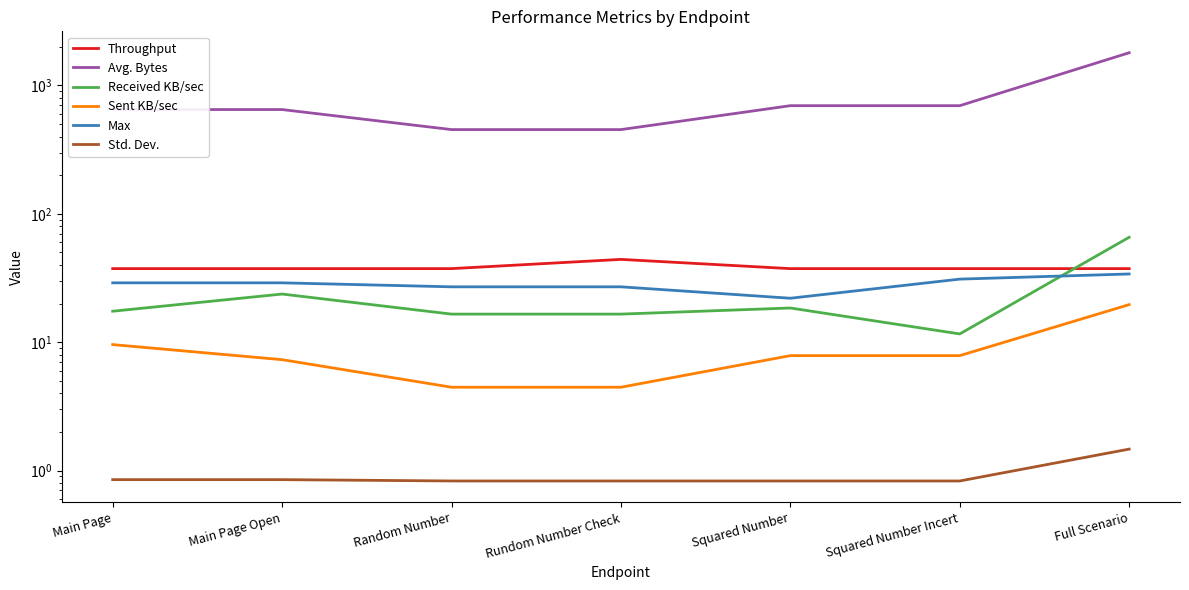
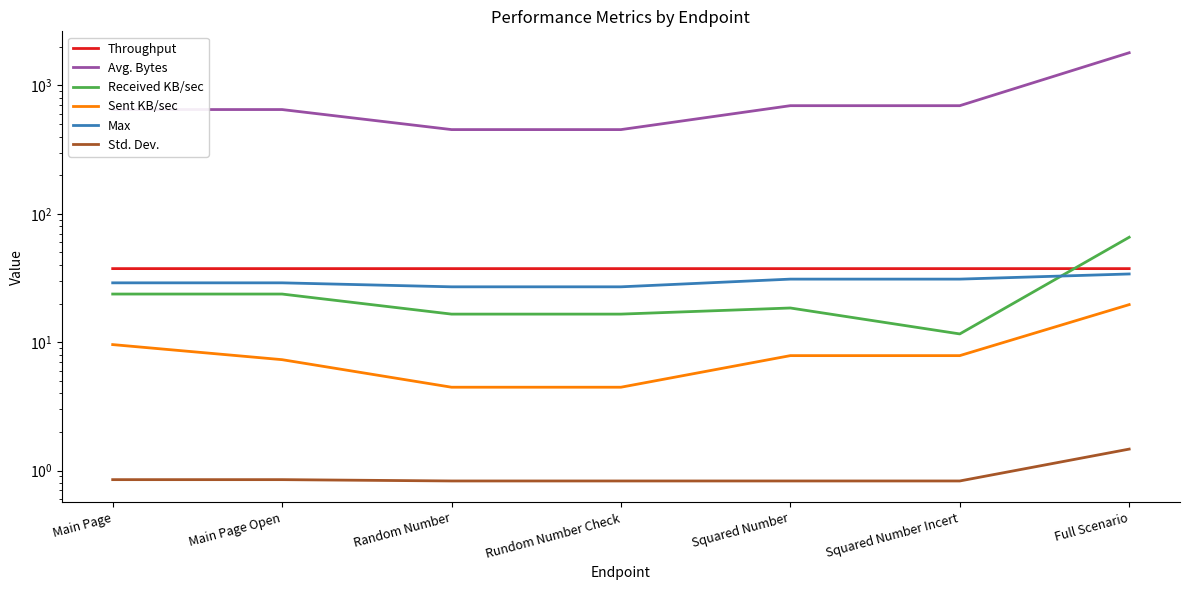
Received KB/sec, Main Page: 17 -> 24
Throughput, Rundom Number Check: 44 -> 37
Max, Squared Number: 22 -> 31
